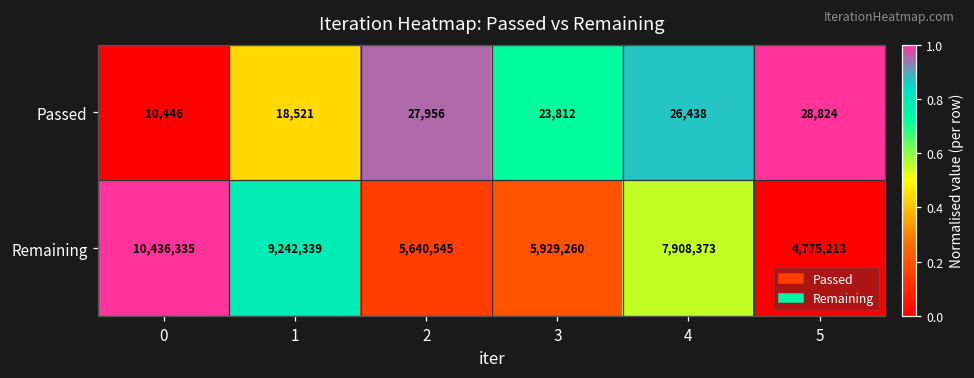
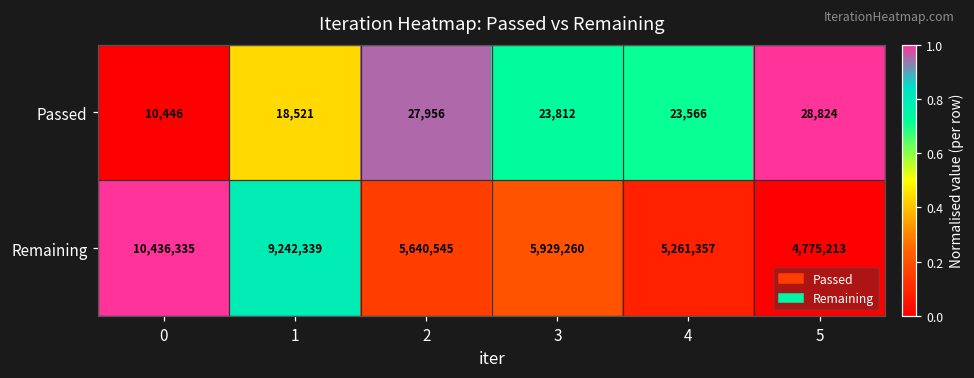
Passed, 4: 26,438 -> 23,566
Remaining, 4: 7,908,373 -> 5,261,357
